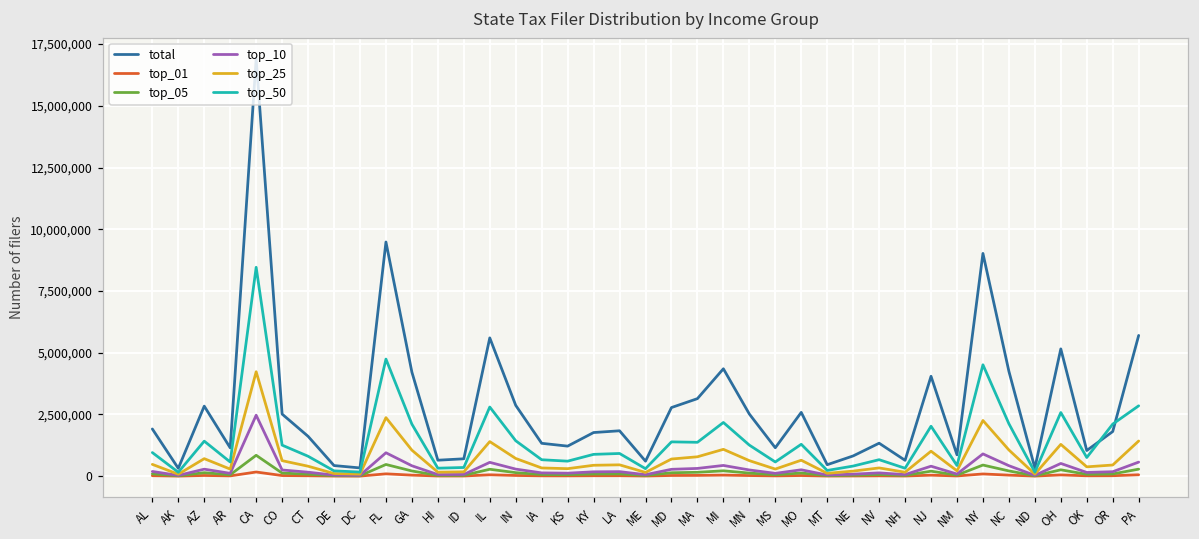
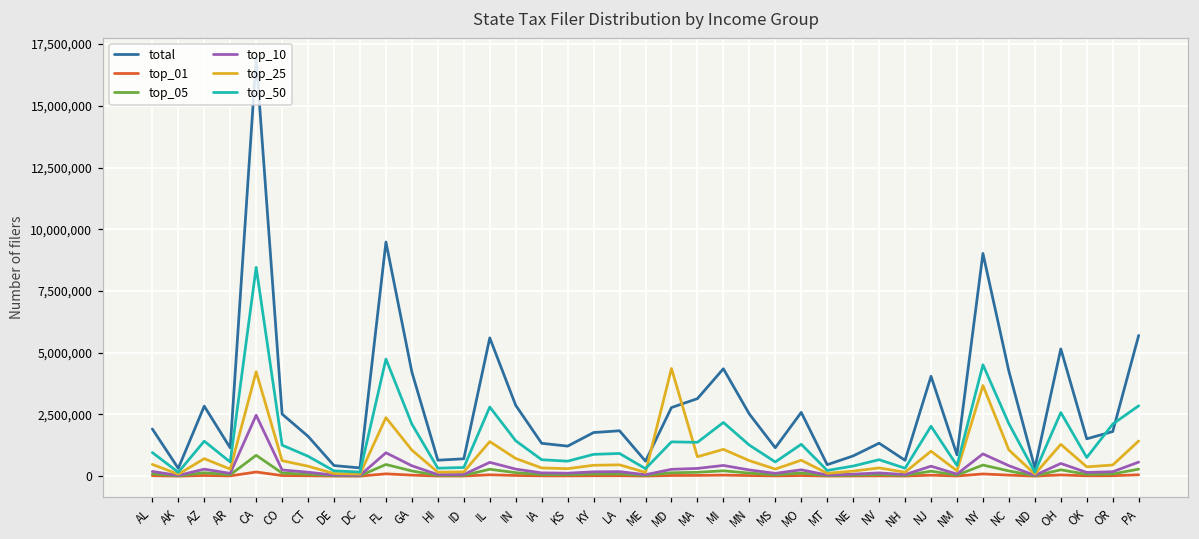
top_25, MD: 700,000 -> 4,400,000
top_25, NY: 2,300,000 -> 3,700,000
total, OK: 1,000,000 -> 1,500,000
